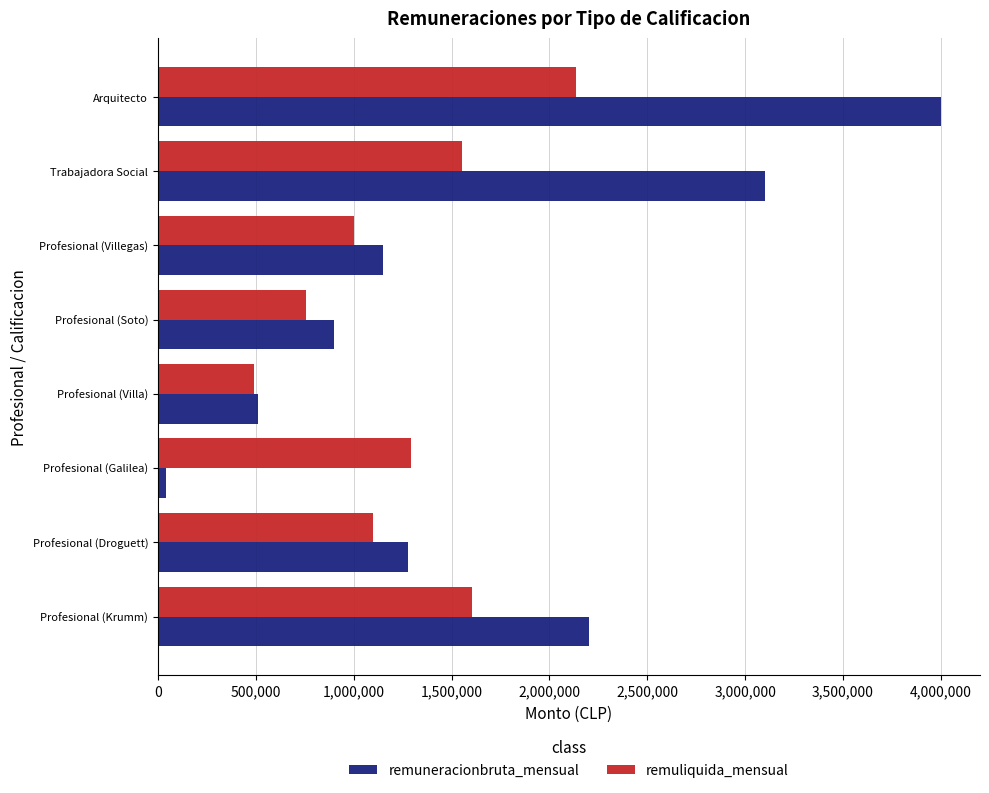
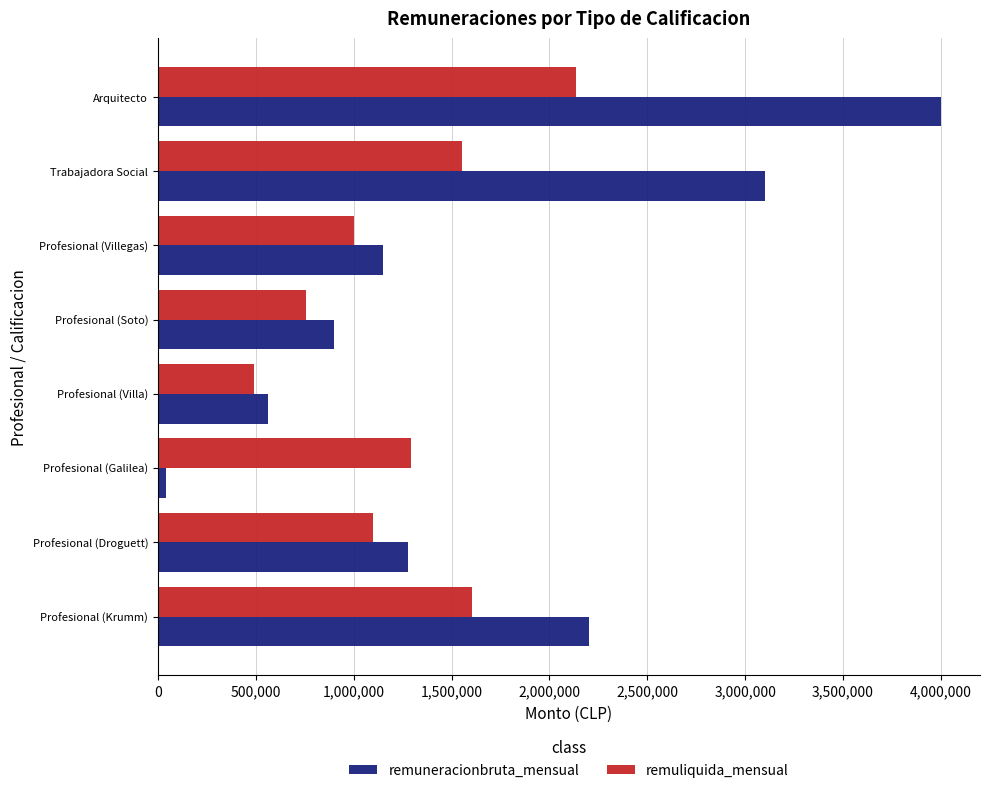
remuneracionbruta_mensual, Profesional (Villa): 510,000 -> 570,000
